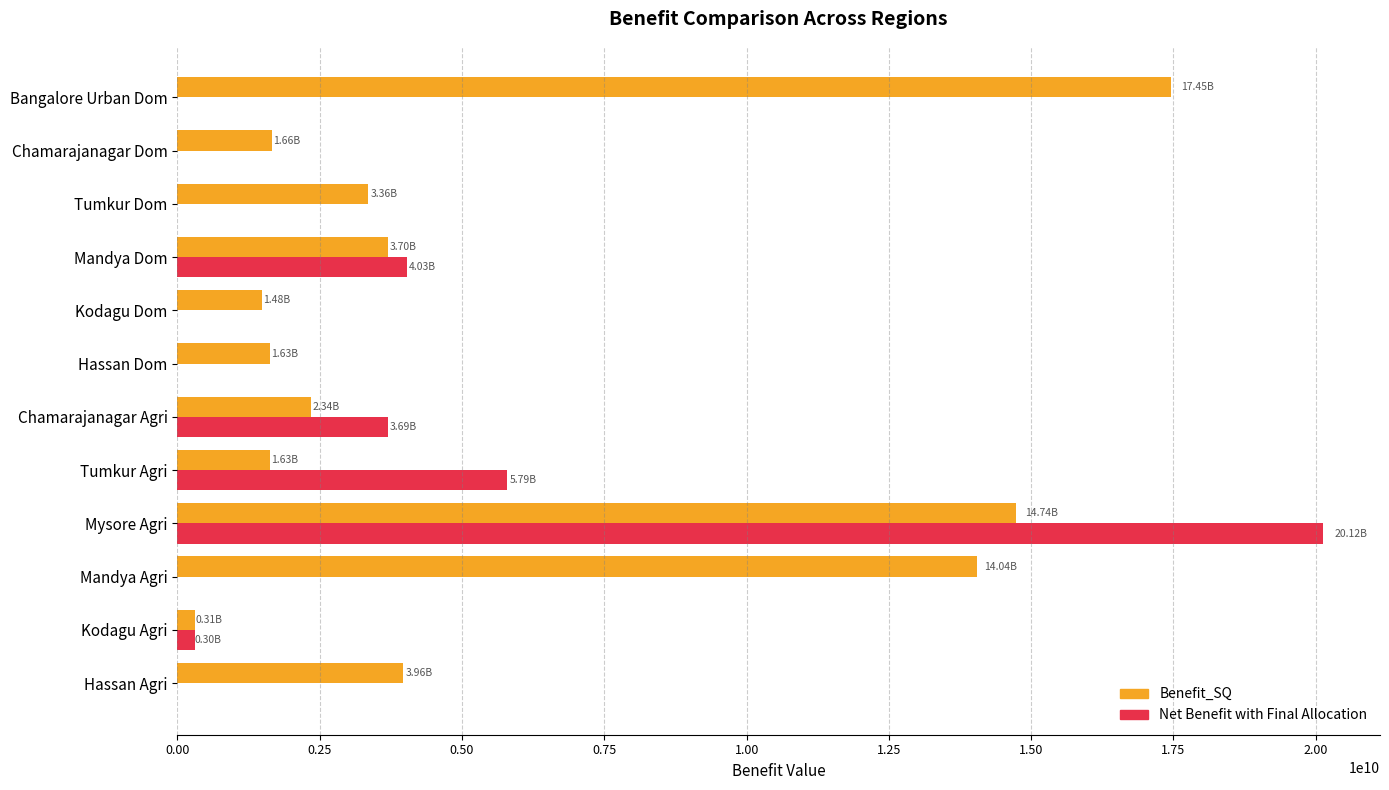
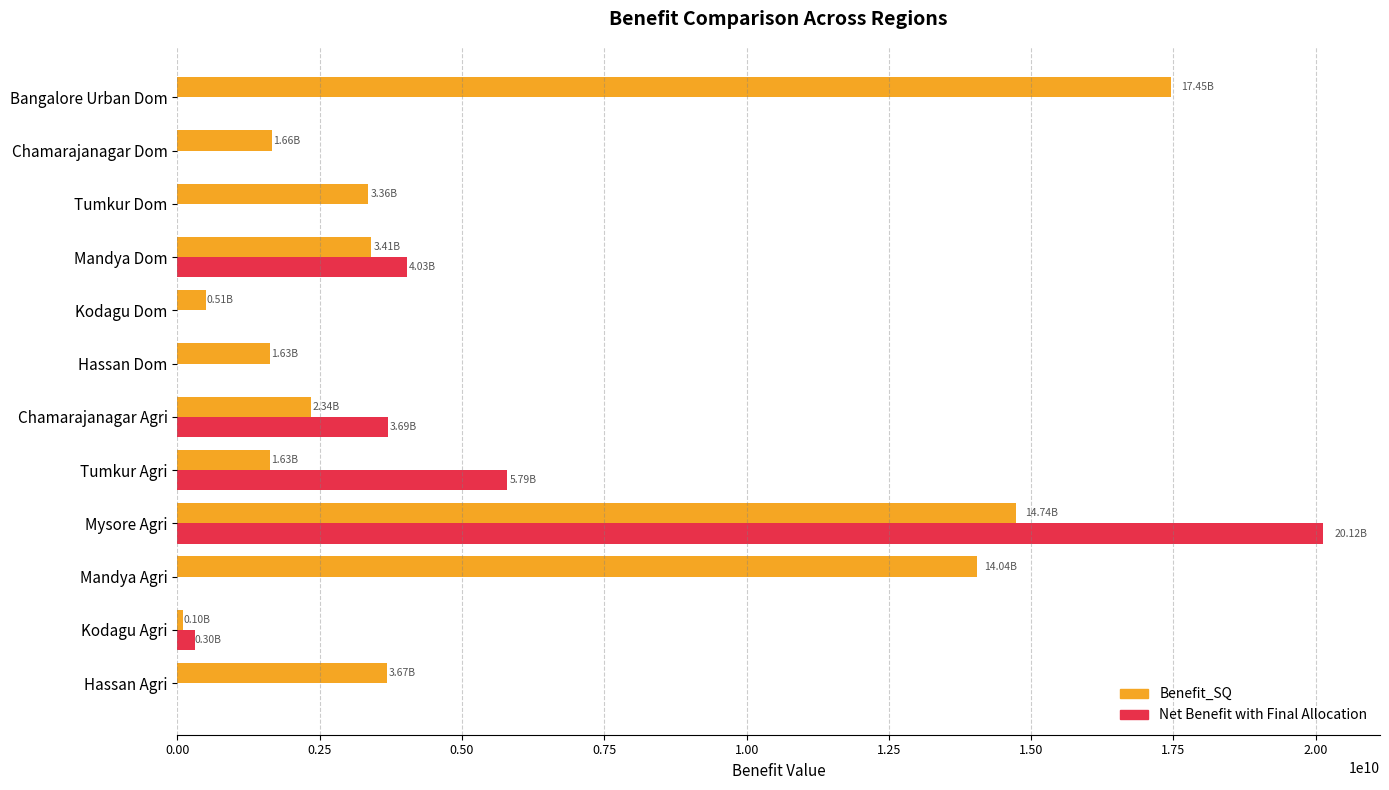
Benefit_SQ, Mandya Dom: 3.70B -> 3.41B
Benefit_SQ, Kodagu Dom: 1.48B -> 0.51B
Benefit_SQ, Kodagu Agri: 0.31B -> 0.10B
Benefit_SQ, Hassan Agri: 3.96B -> 3.67B
